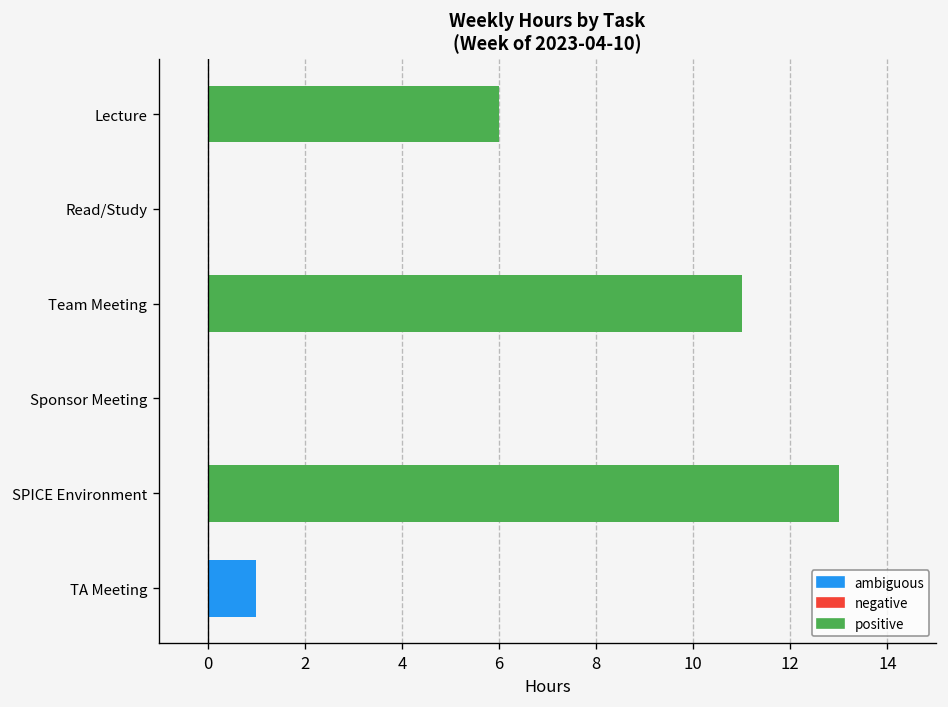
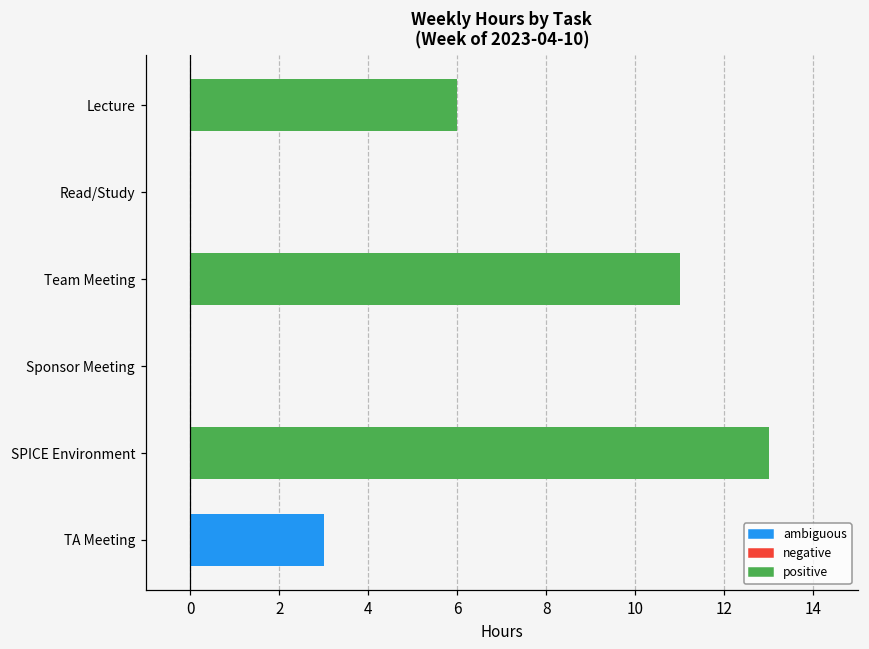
TA Meeting: 1 -> 3
